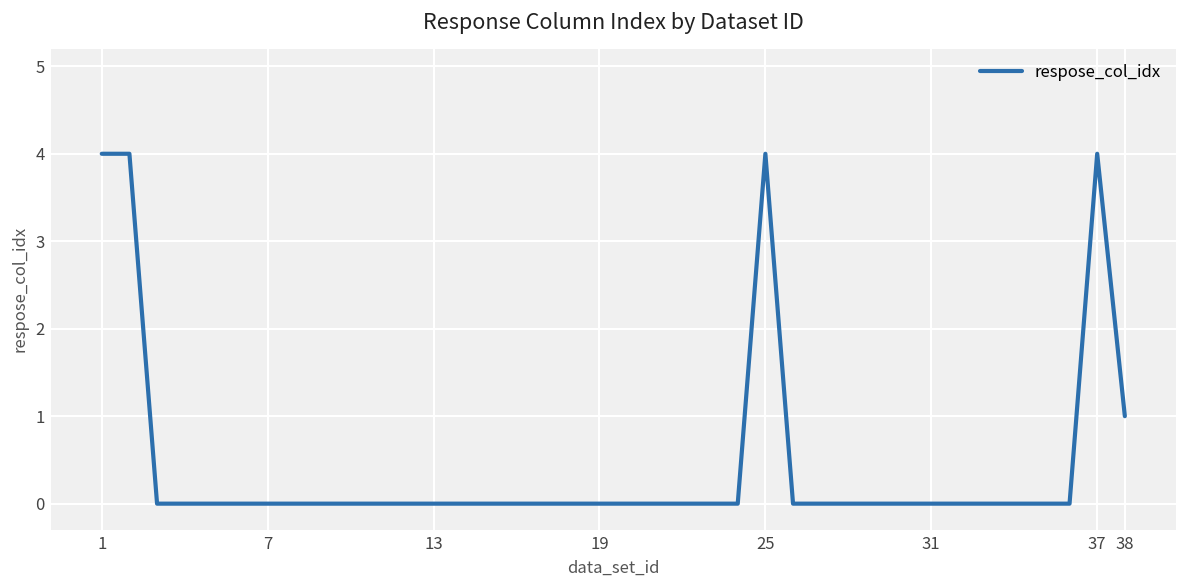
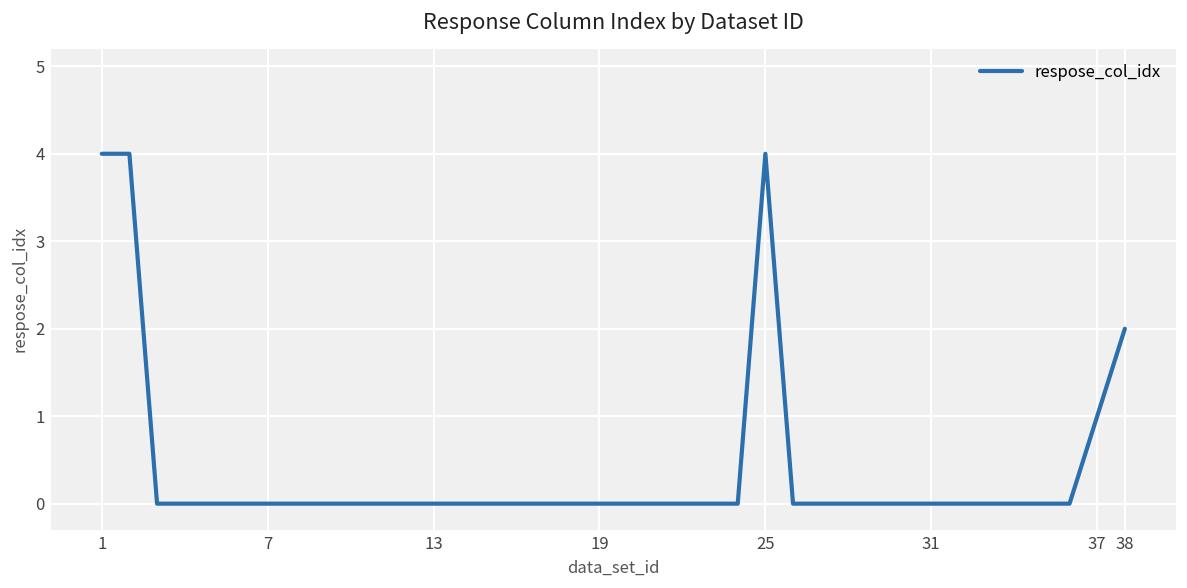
37: 4 -> 1
38: 1 -> 2
